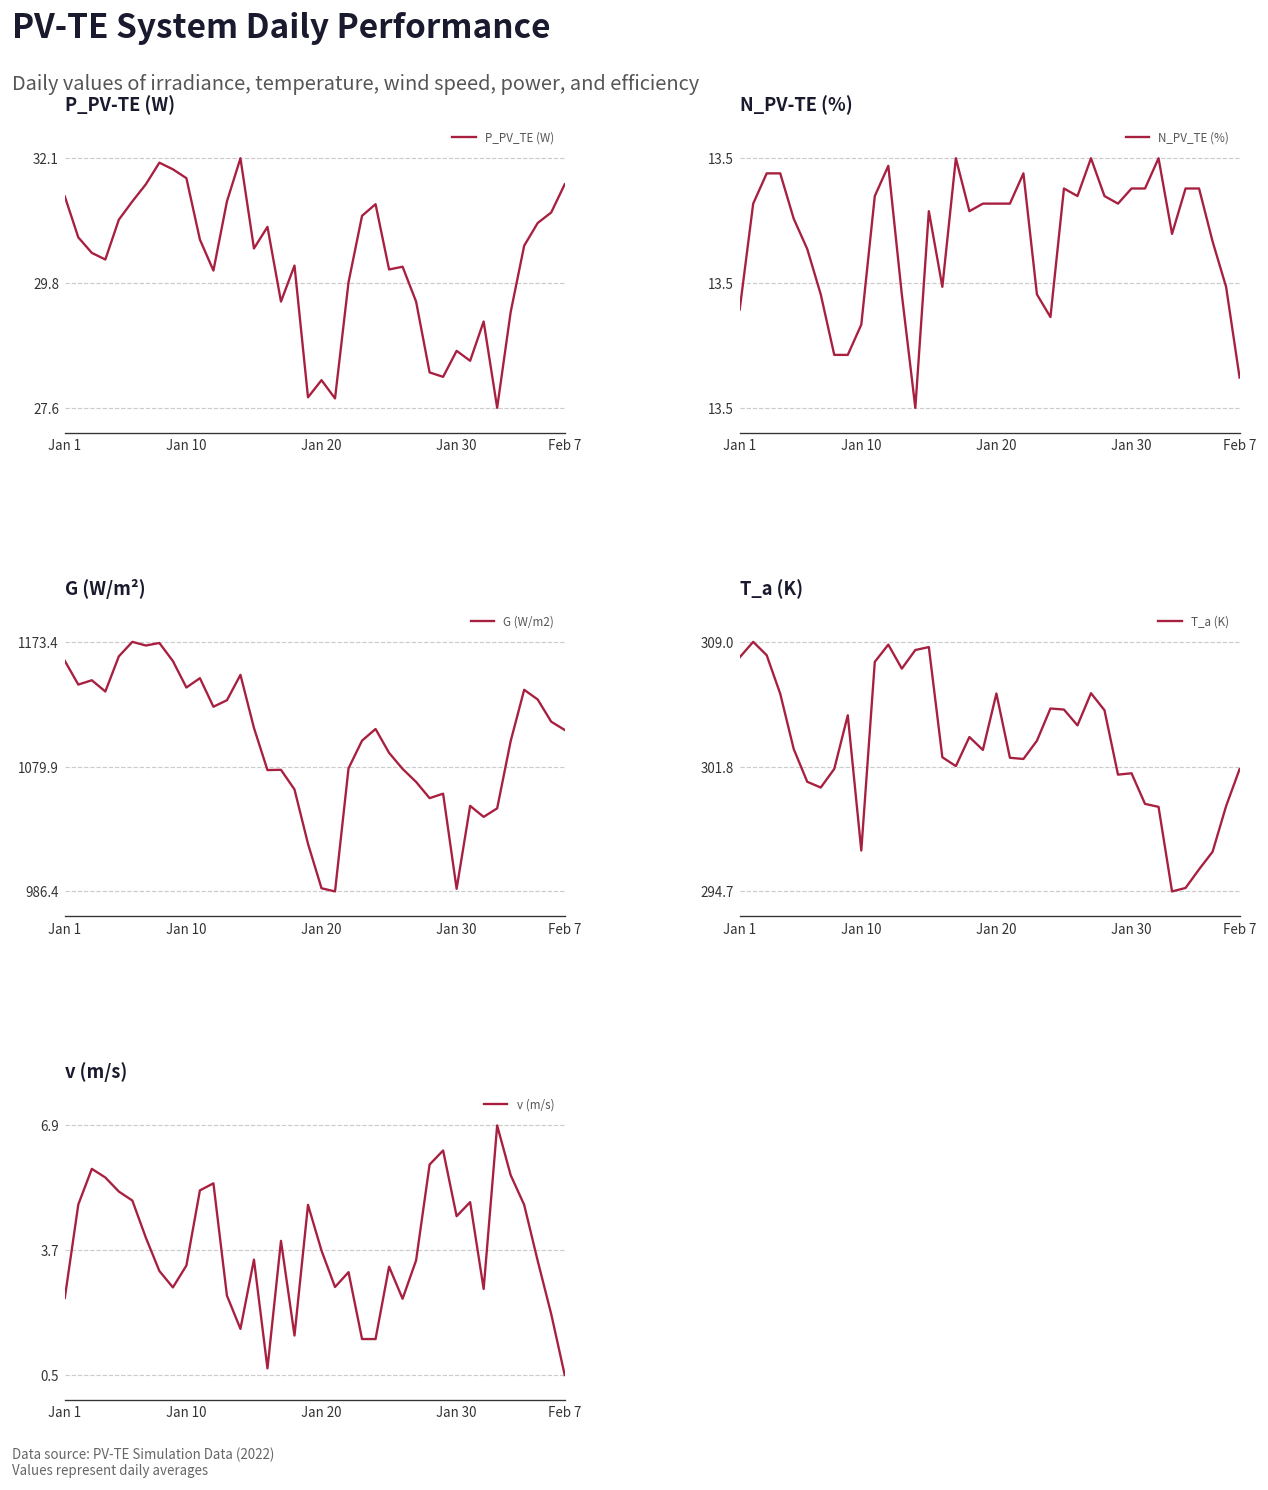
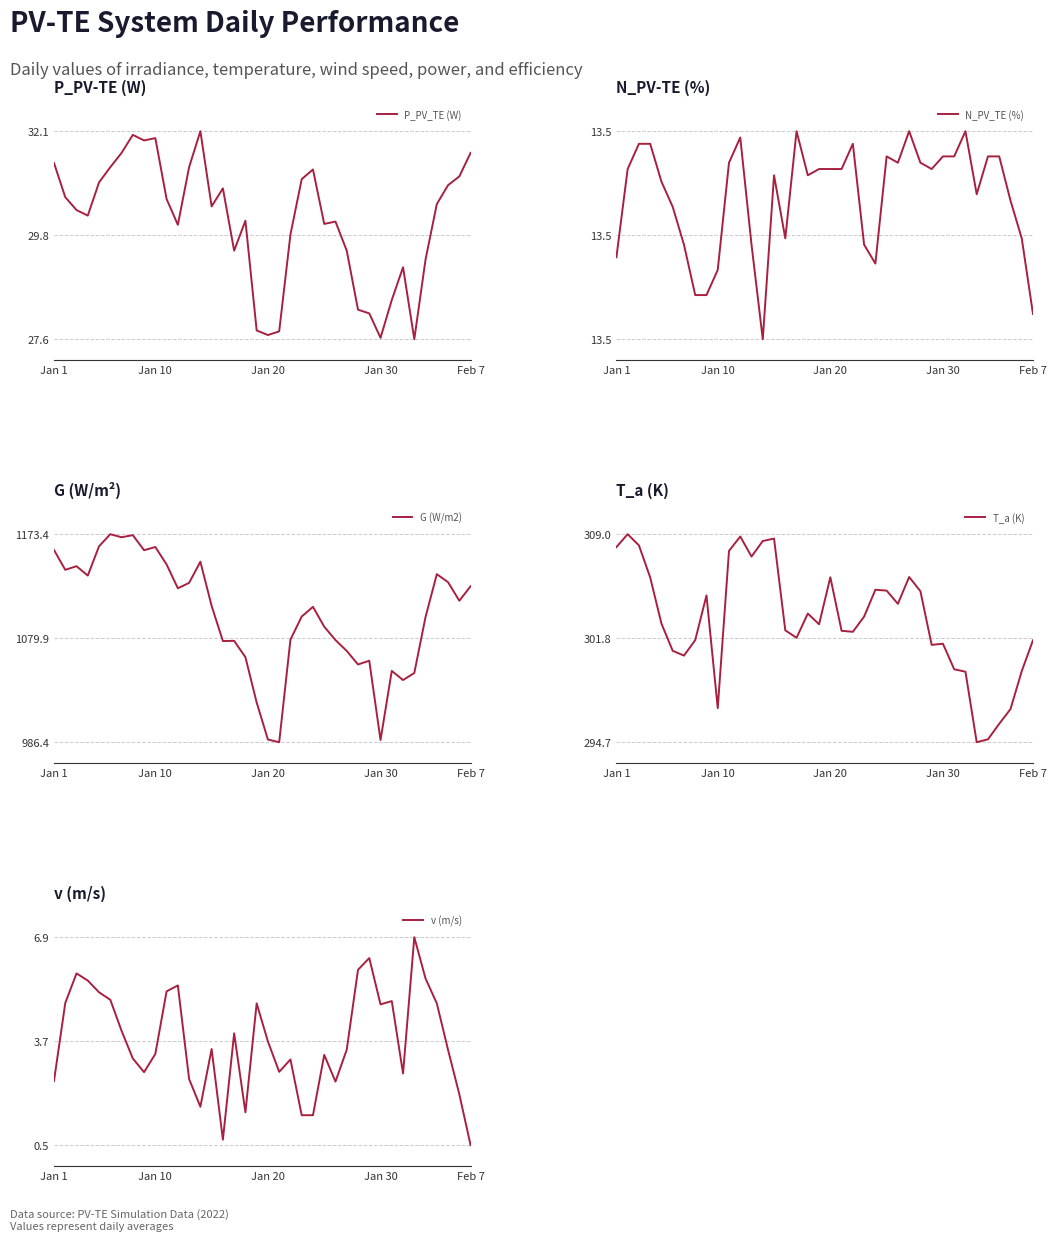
P_PV-TE (W), Jan 10: 31.7 -> 31.9
P_PV-TE (W), Jan 20: 28.1 -> 27.7
P_PV-TE (W), Jan 30: 28.6 -> 27.6
G (W/m²), Jan 10: 1139 -> 1162
G (W/m²), Feb 7: 1107 -> 1127
v (m/s), Jan 30: 4.6 -> 4.9
